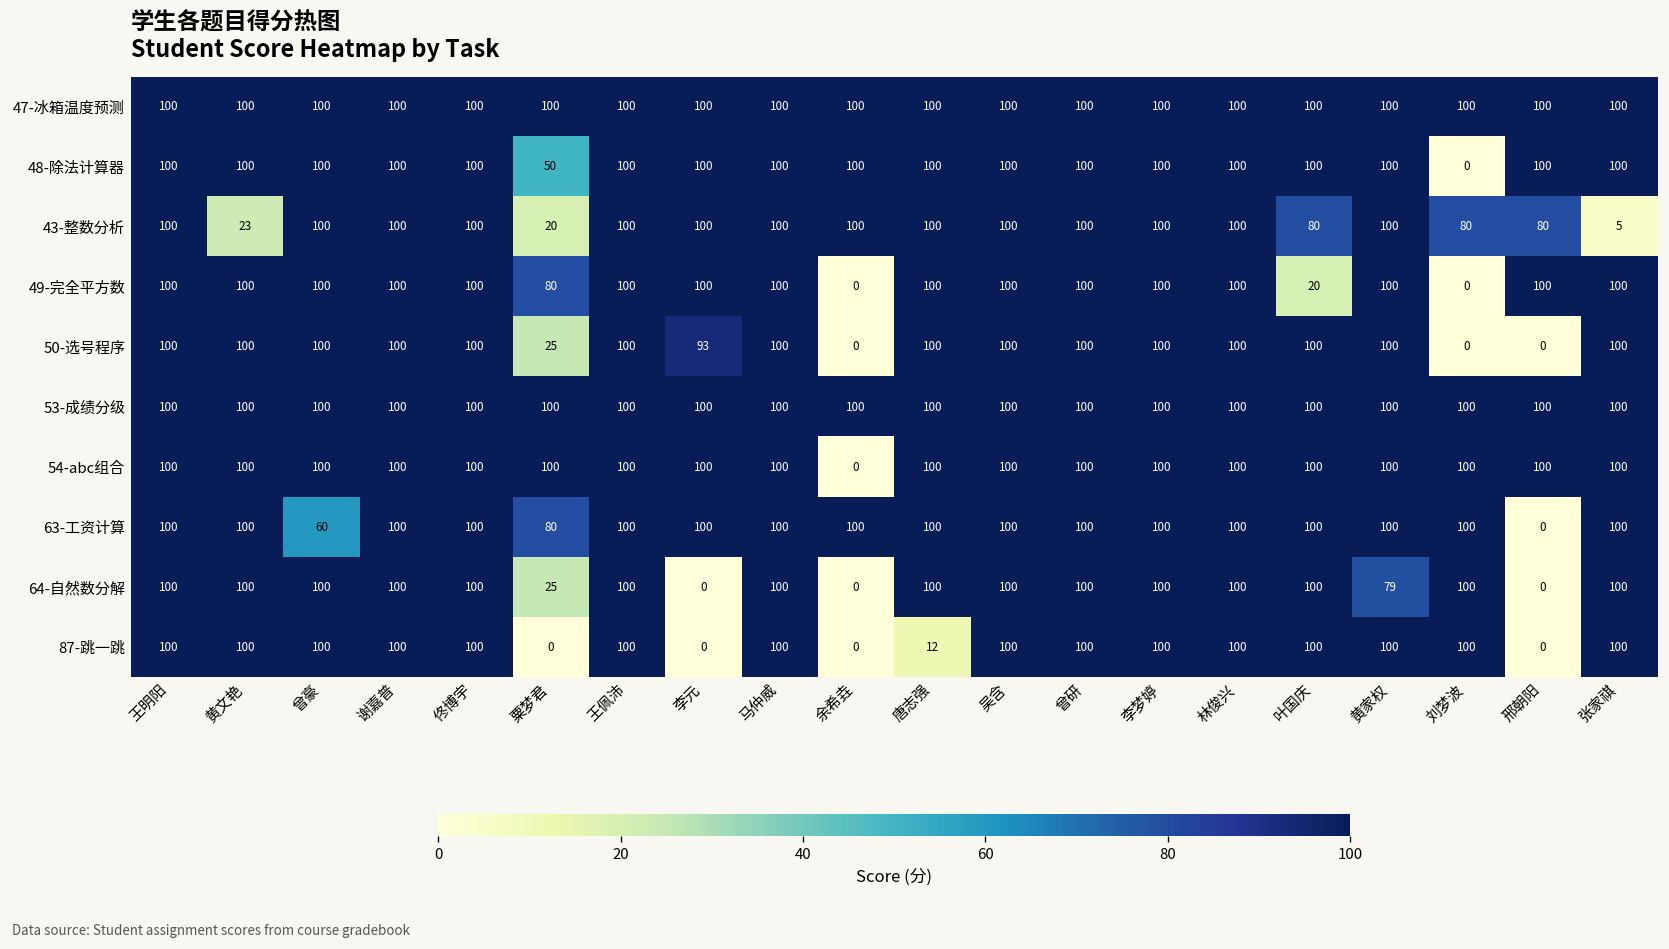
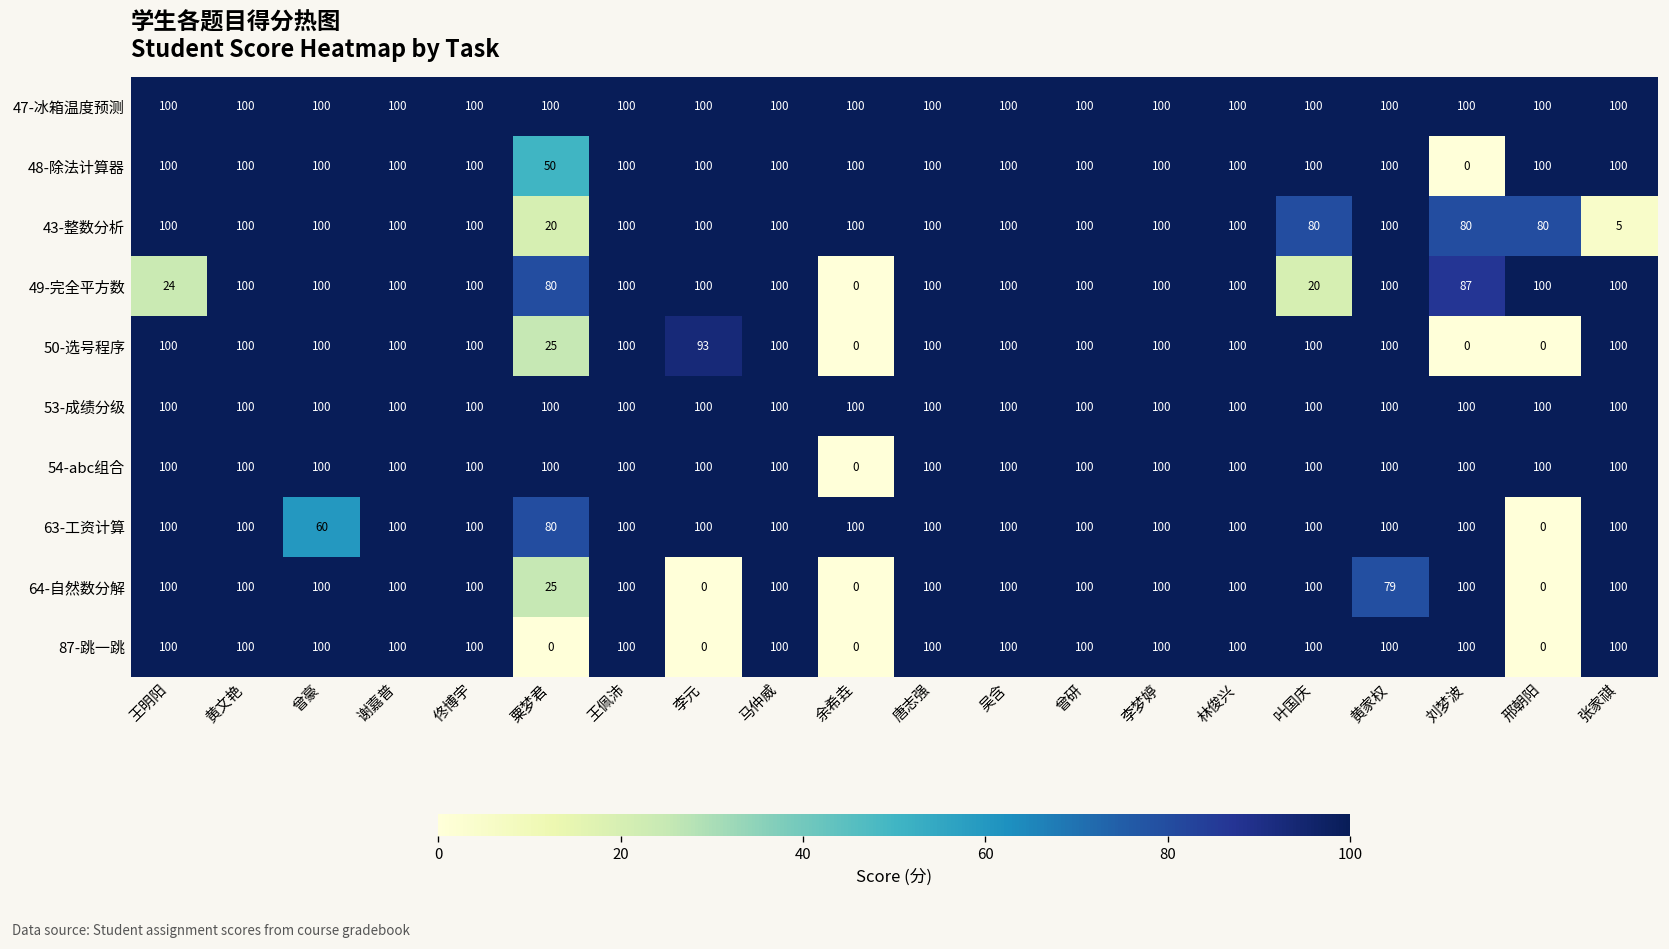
43-整数分析, 黄文艳: 23 -> 100
49-完全平方数, 王明阳: 100 -> 24
49-完全平方数, 刘梦波: 0 -> 87
87-跳一跳, 唐志强: 12 -> 100
